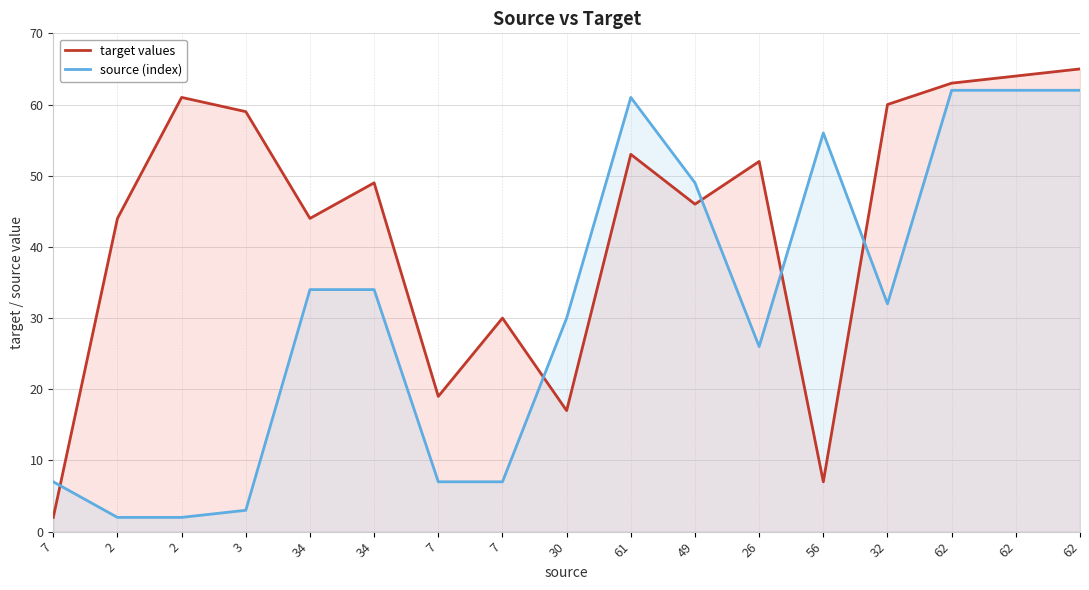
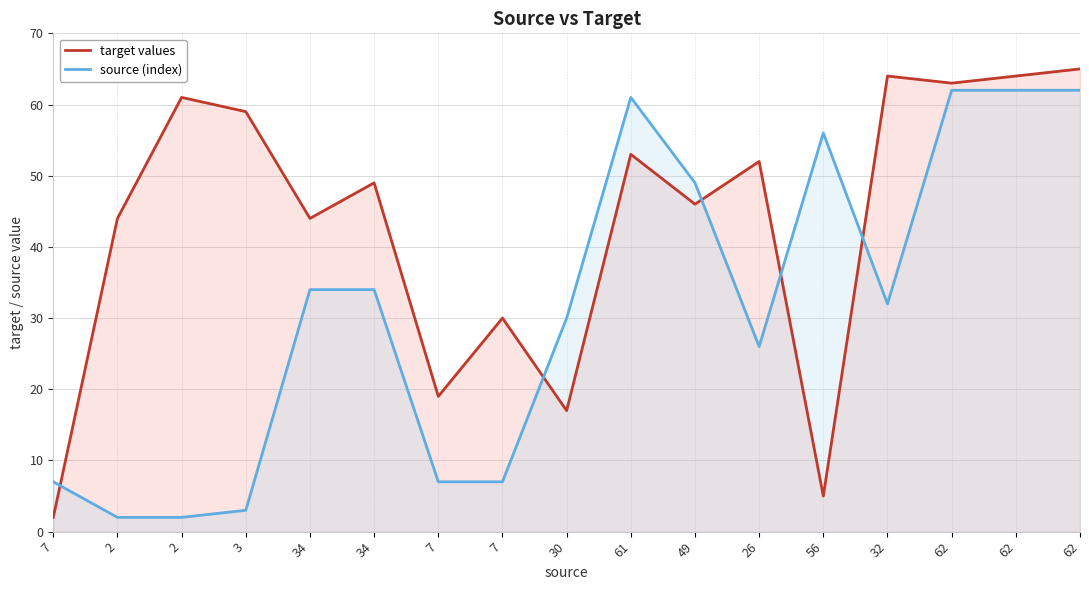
target values, 56: 7 -> 5
target values, 32: 60 -> 64
